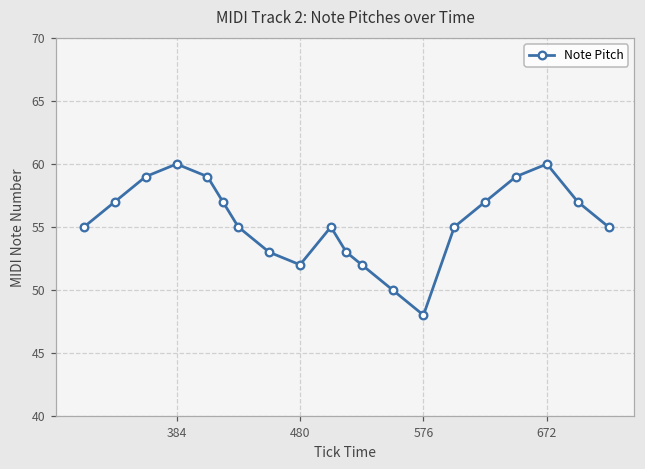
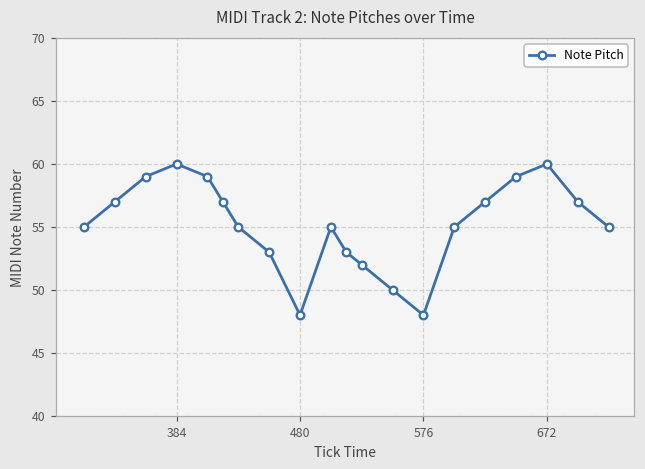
480: 52 -> 48
